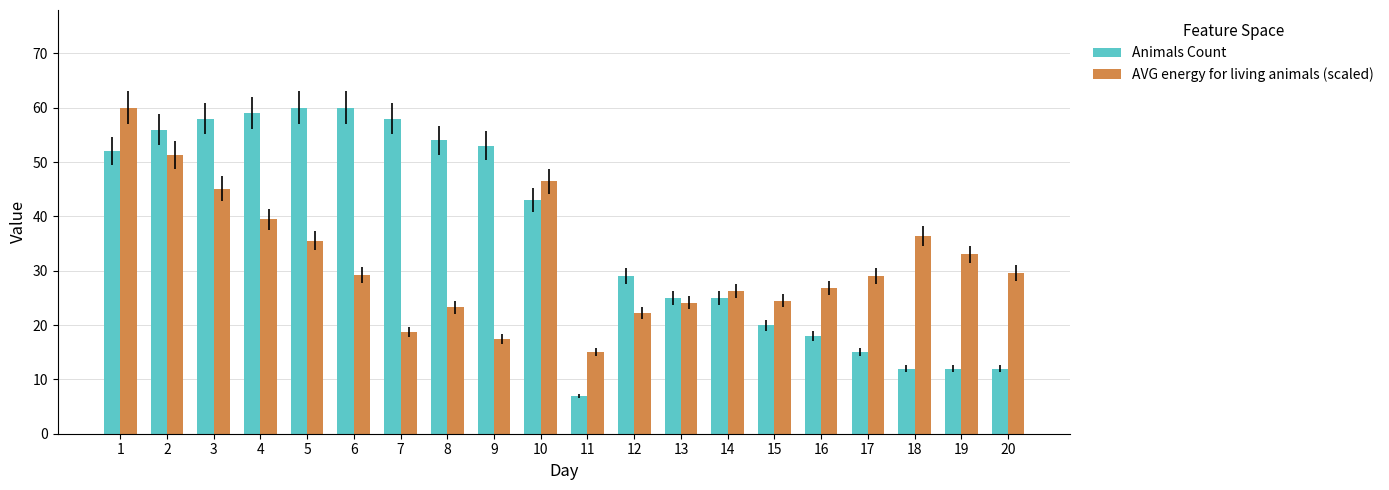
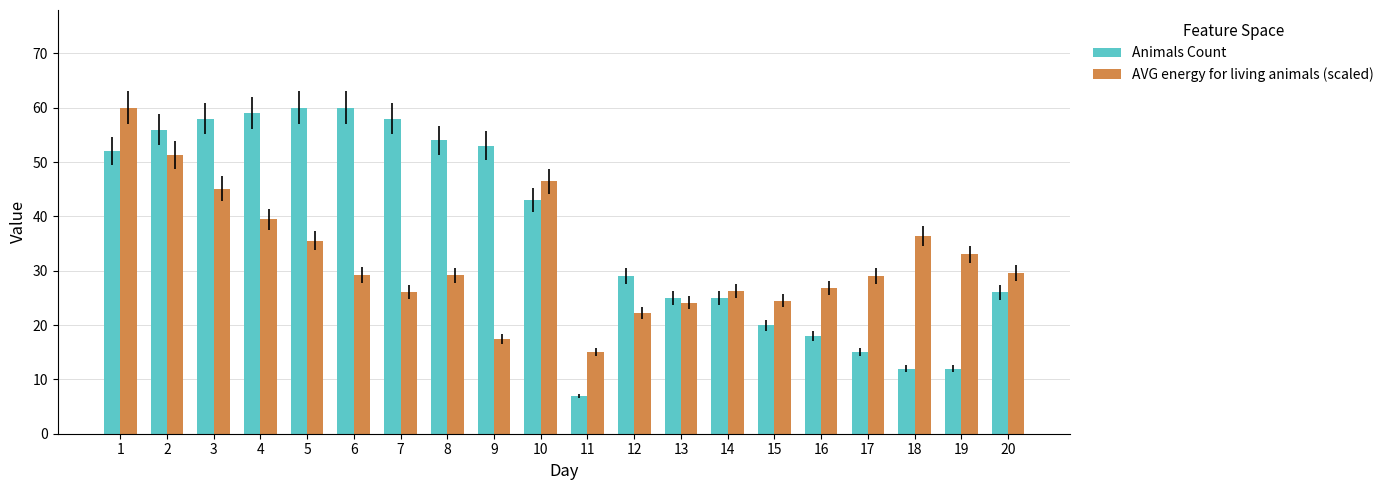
AVG energy for living animals (scaled), 7: 19 -> 26
AVG energy for living animals (scaled), 8: 23 -> 29
Animals Count, 20: 12 -> 26
